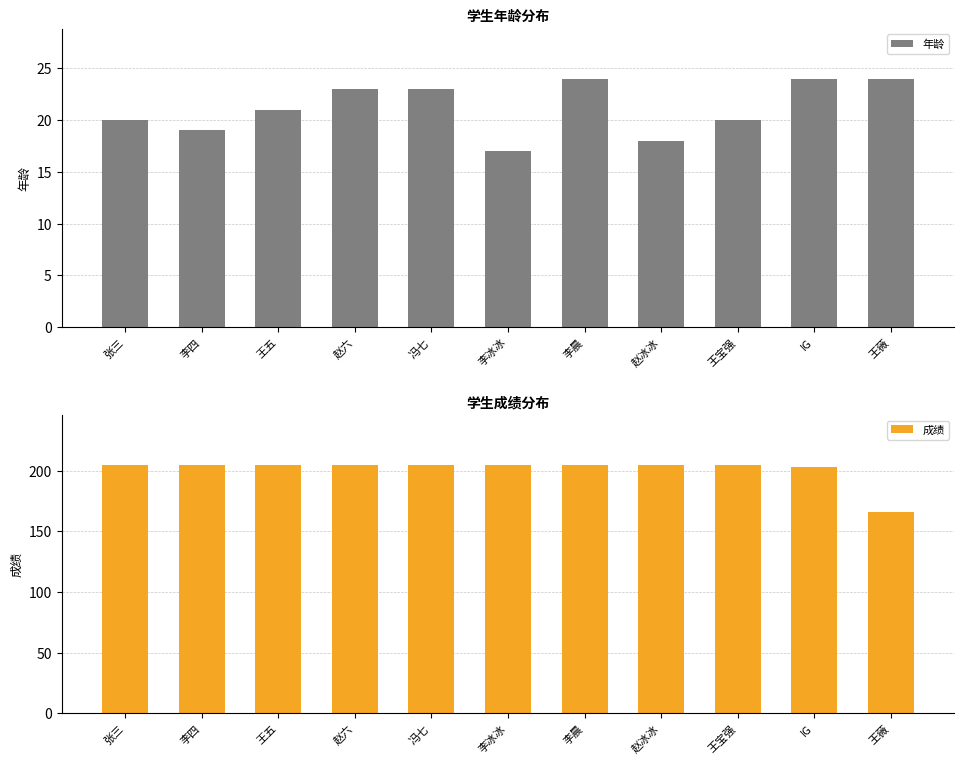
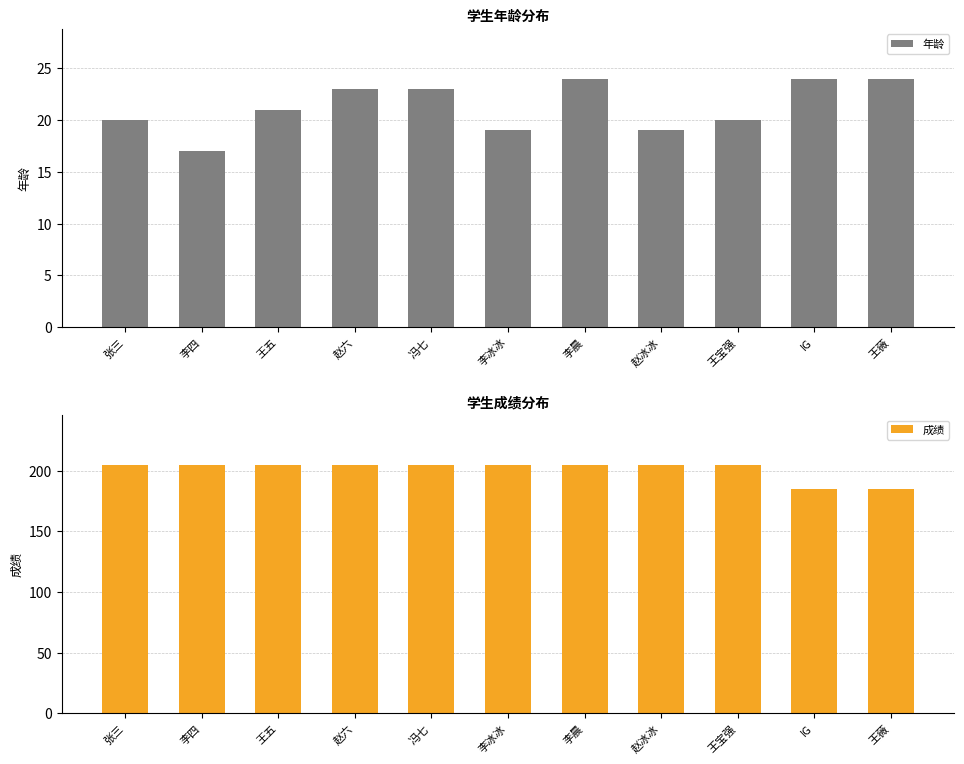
学生年龄分布, 李四: 19 -> 17
学生年龄分布, 李冰冰: 17 -> 19
学生年龄分布, 赵冰冰: 18 -> 19
学生成绩分布, IG: 203 -> 185
学生成绩分布, 王薇: 166 -> 185
